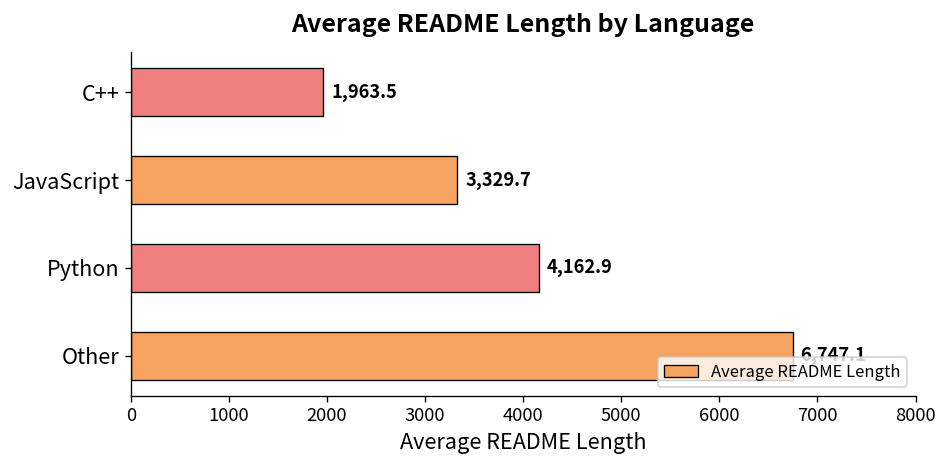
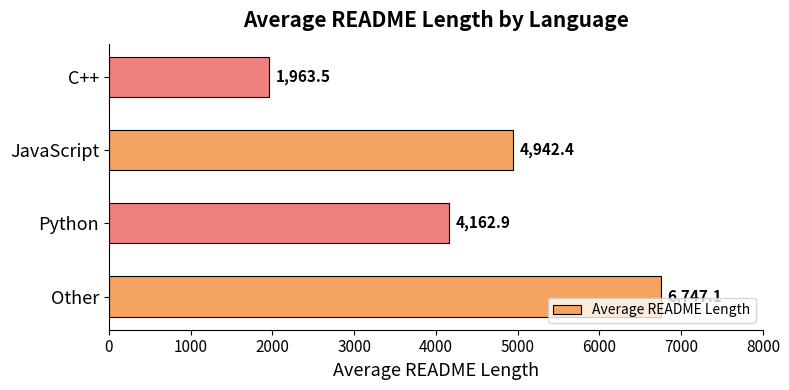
JavaScript: 3,329.7 -> 4,942.4
